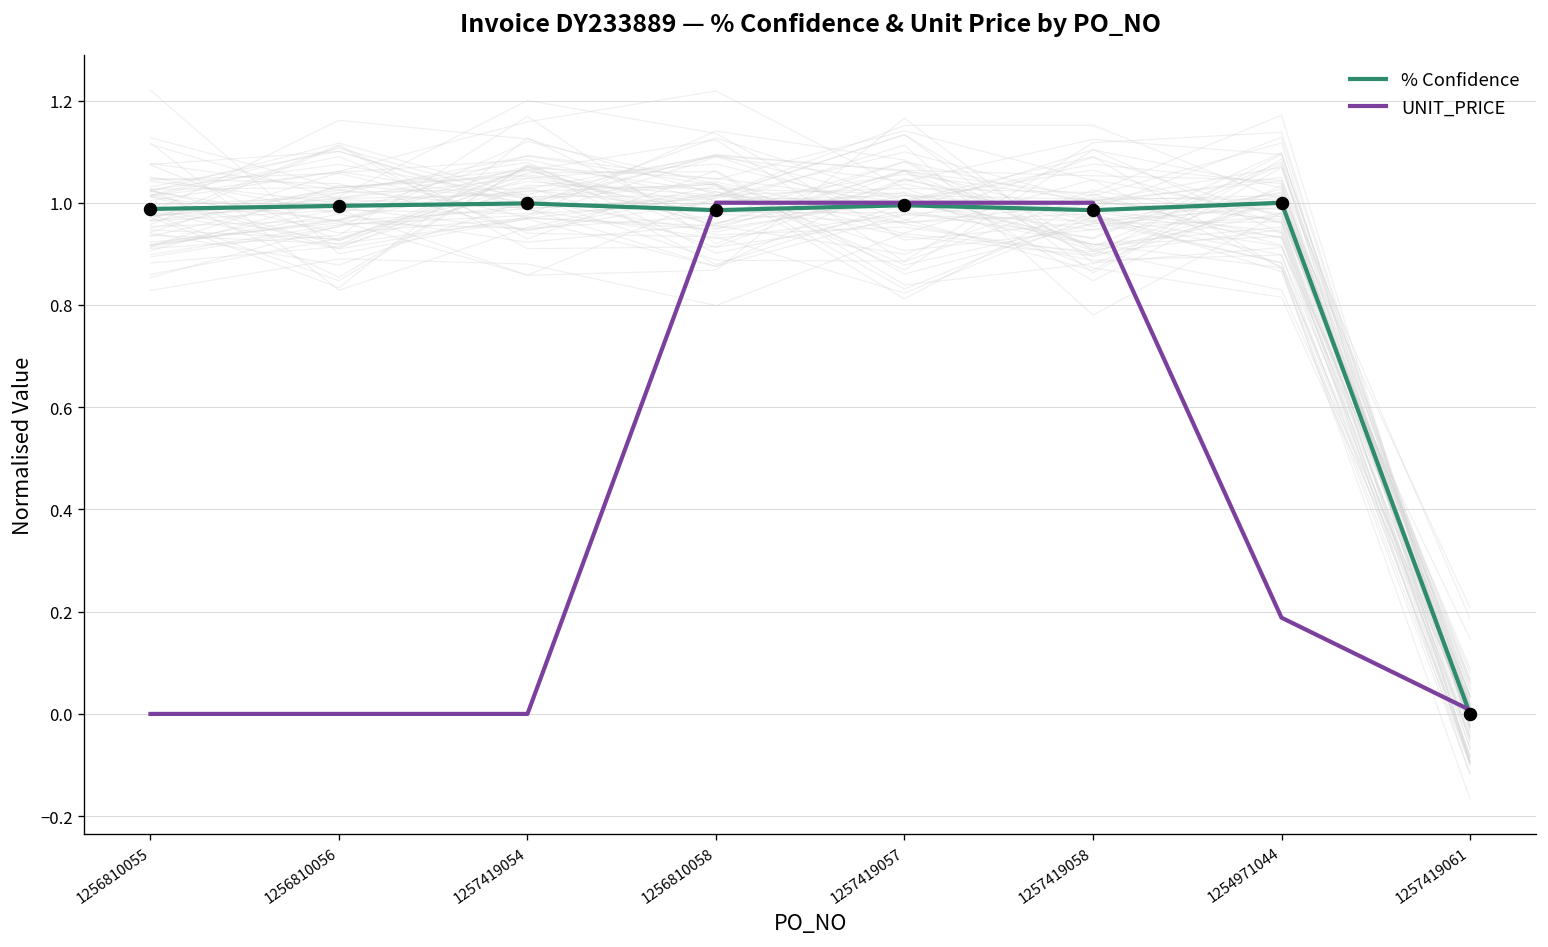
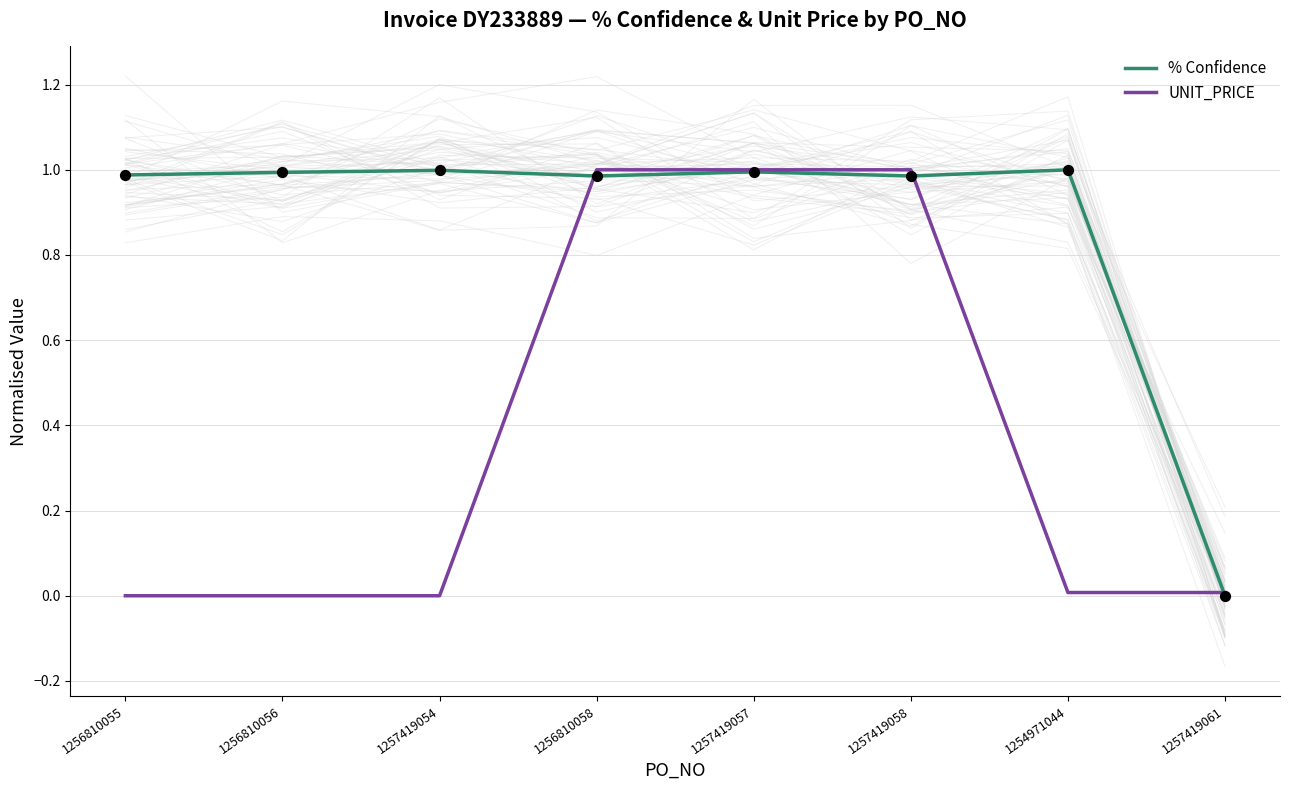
UNIT_PRICE, 1254971044: 0.19 -> 0.01
